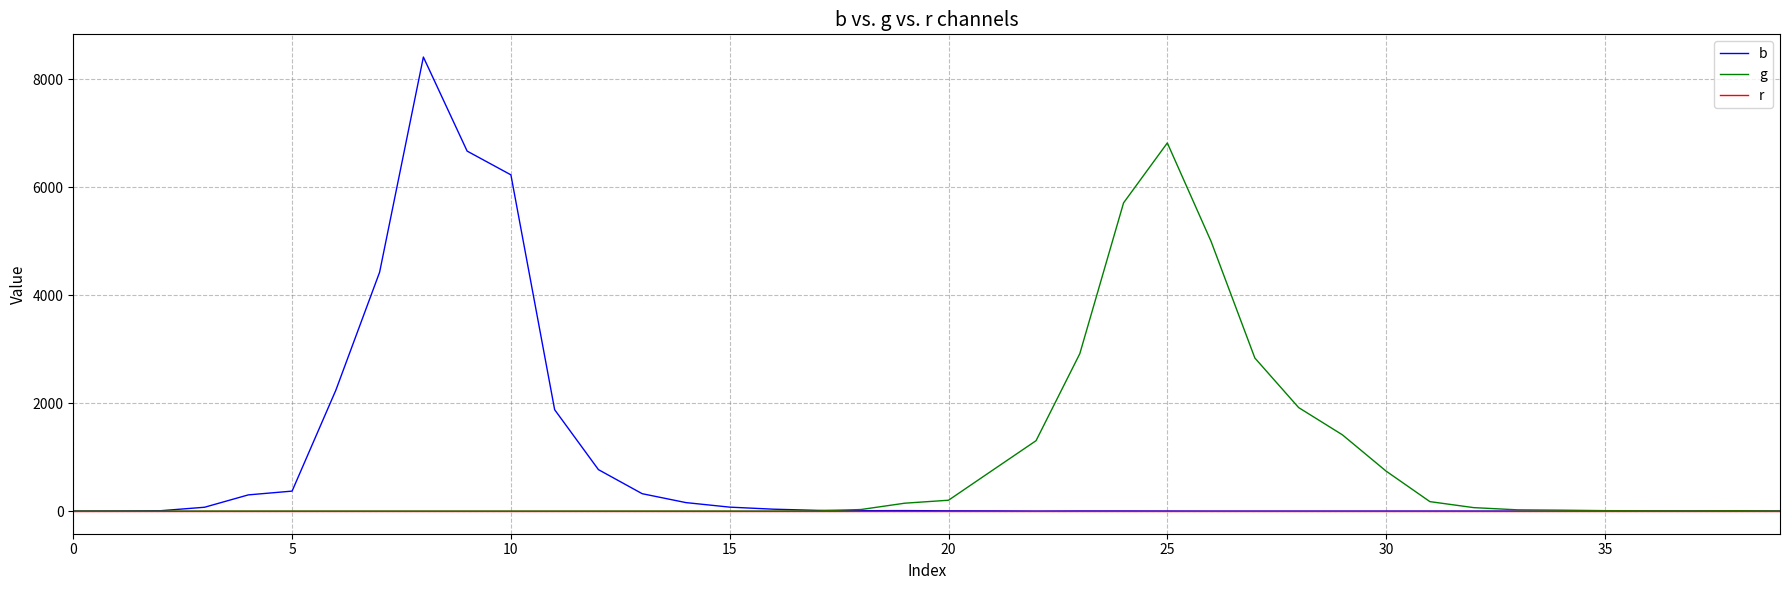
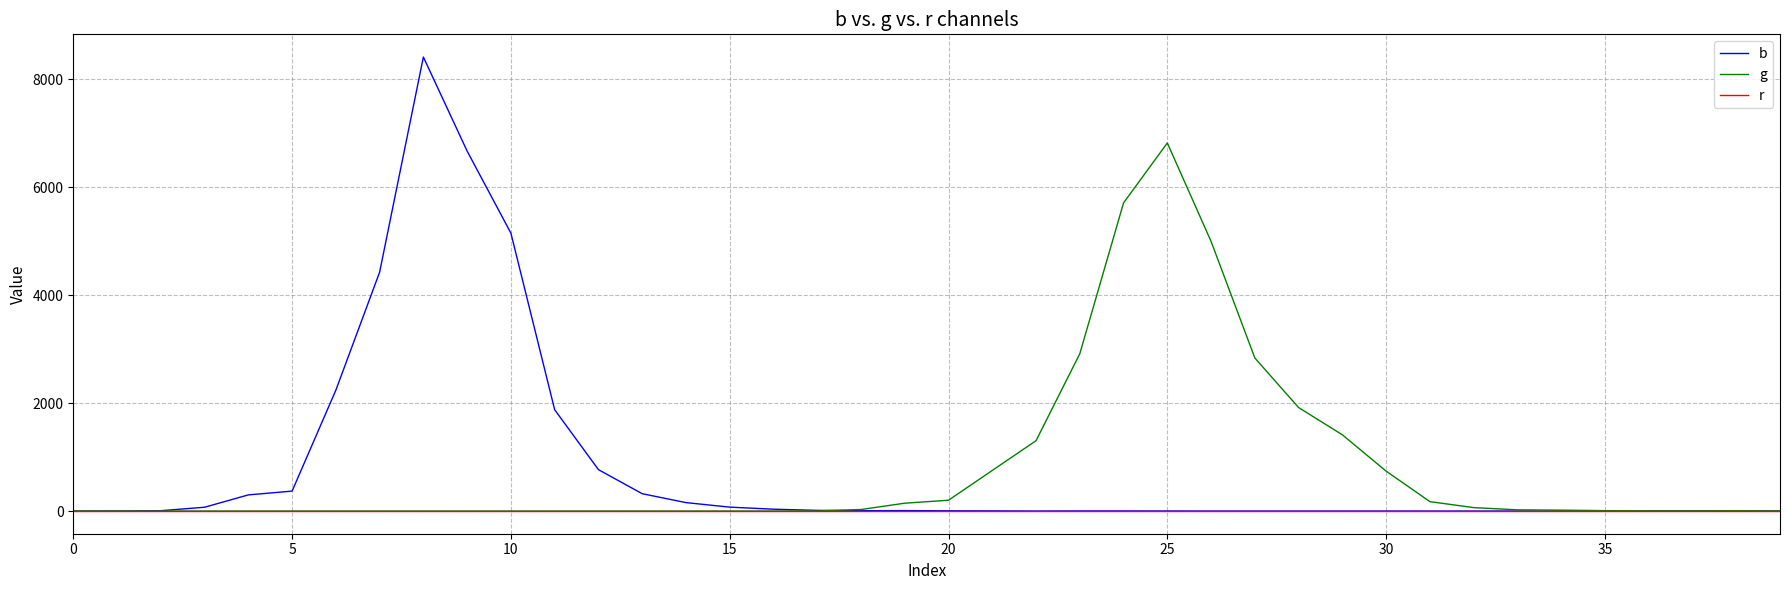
b, 10: 6200 -> 5100
